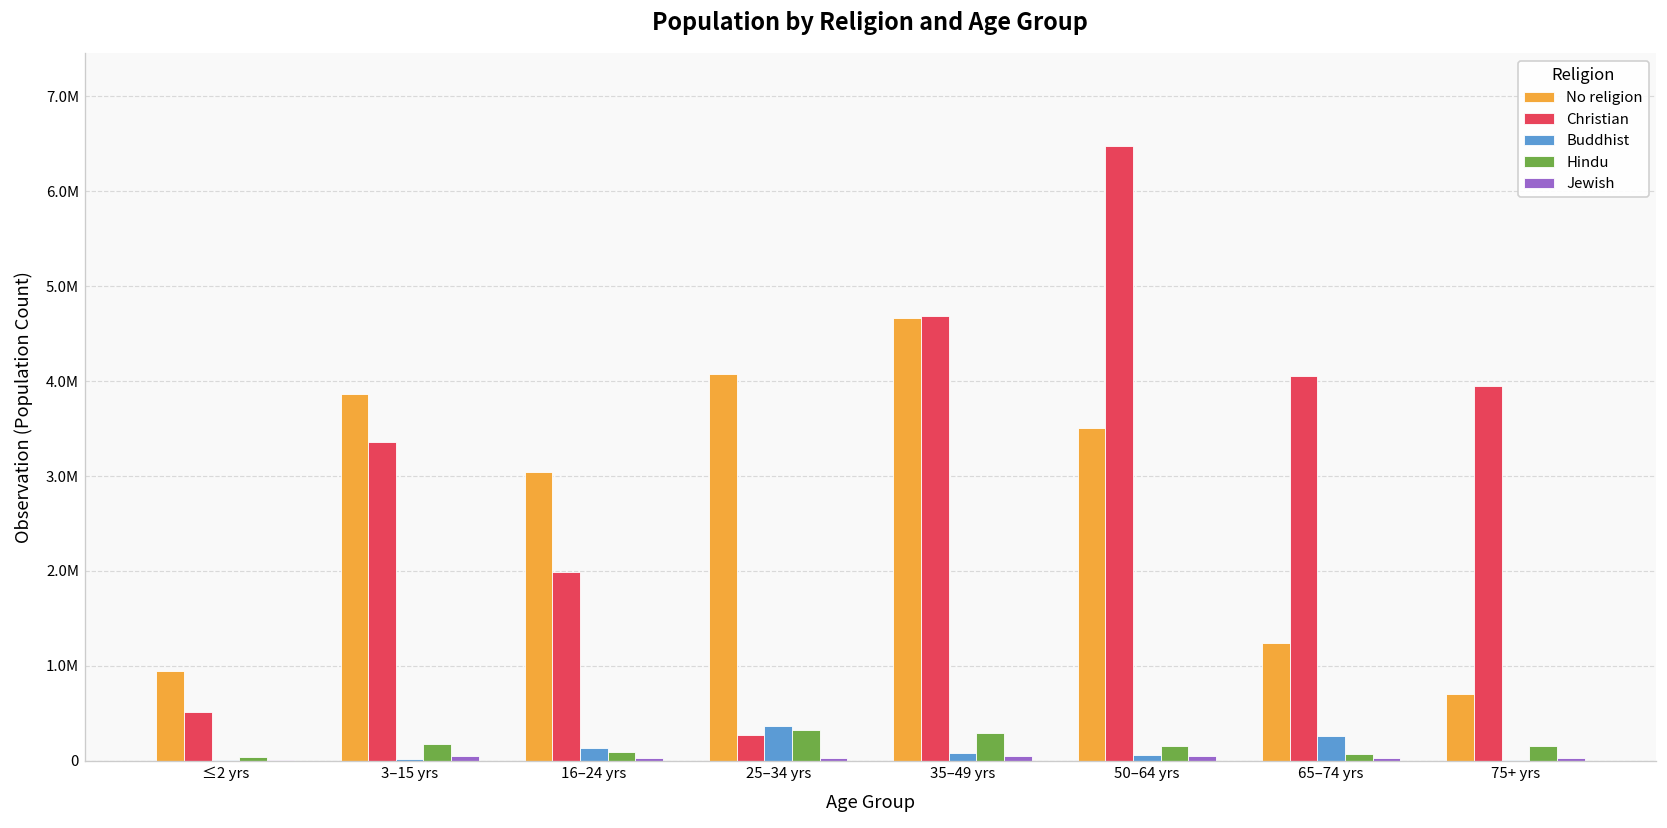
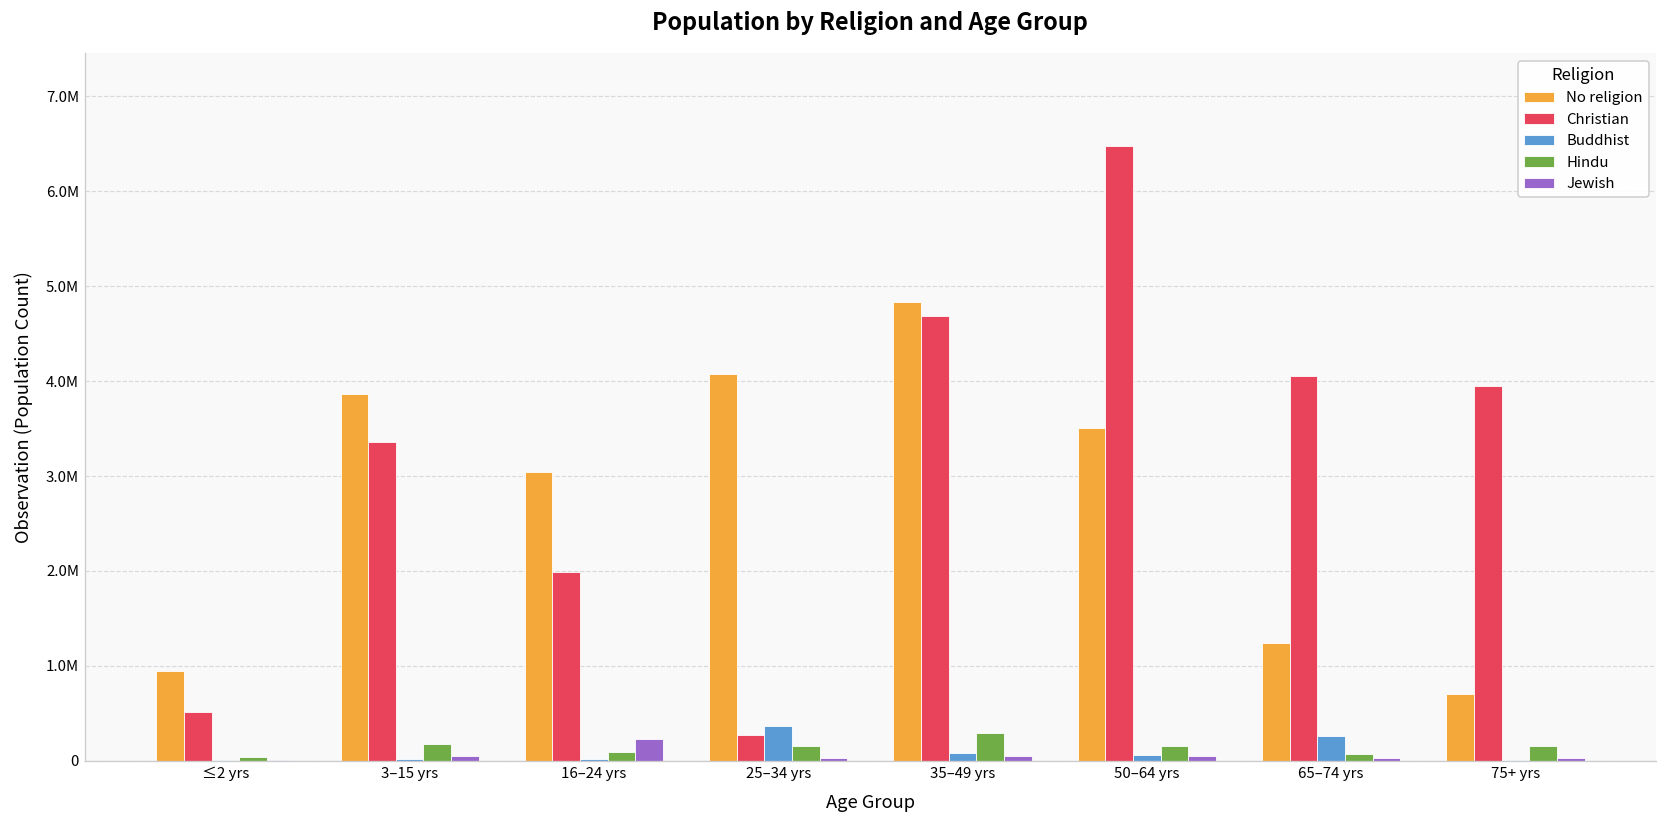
Buddhist, 16–24 yrs: 100000 -> 0
Jewish, 16–24 yrs: 0 -> 200000
Hindu, 25–34 yrs: 300000 -> 200000
No religion, 35–49 yrs: 4700000 -> 4800000
